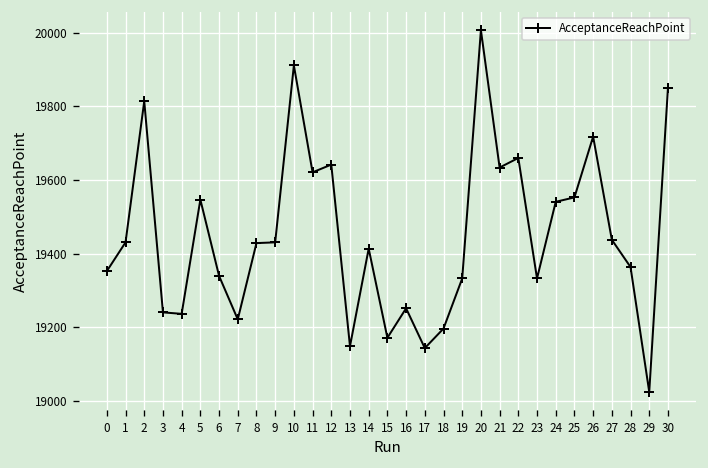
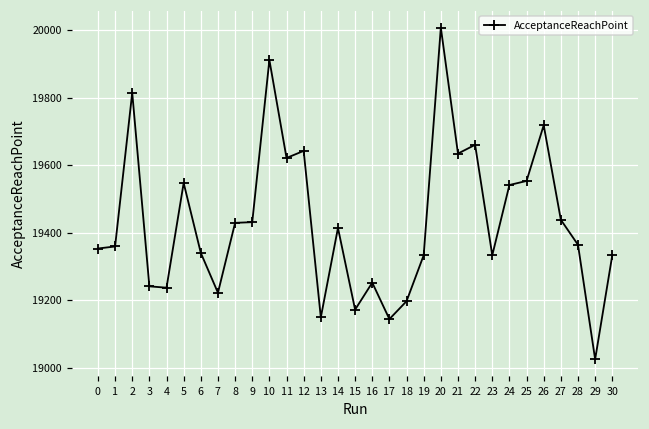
1: 19430 -> 19360
30: 19850 -> 19330
